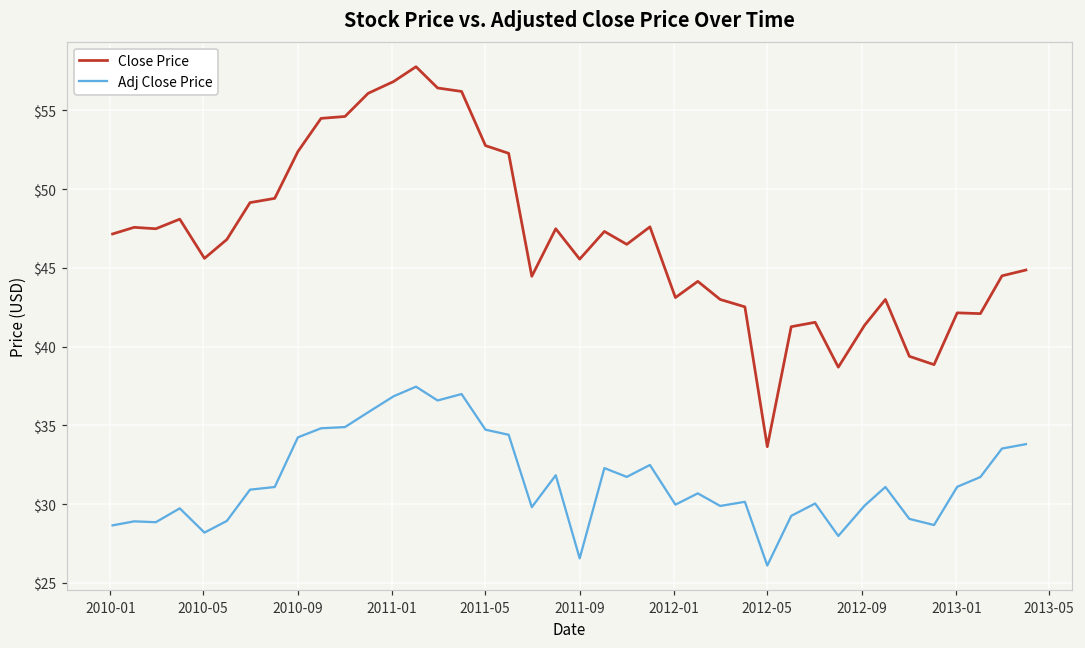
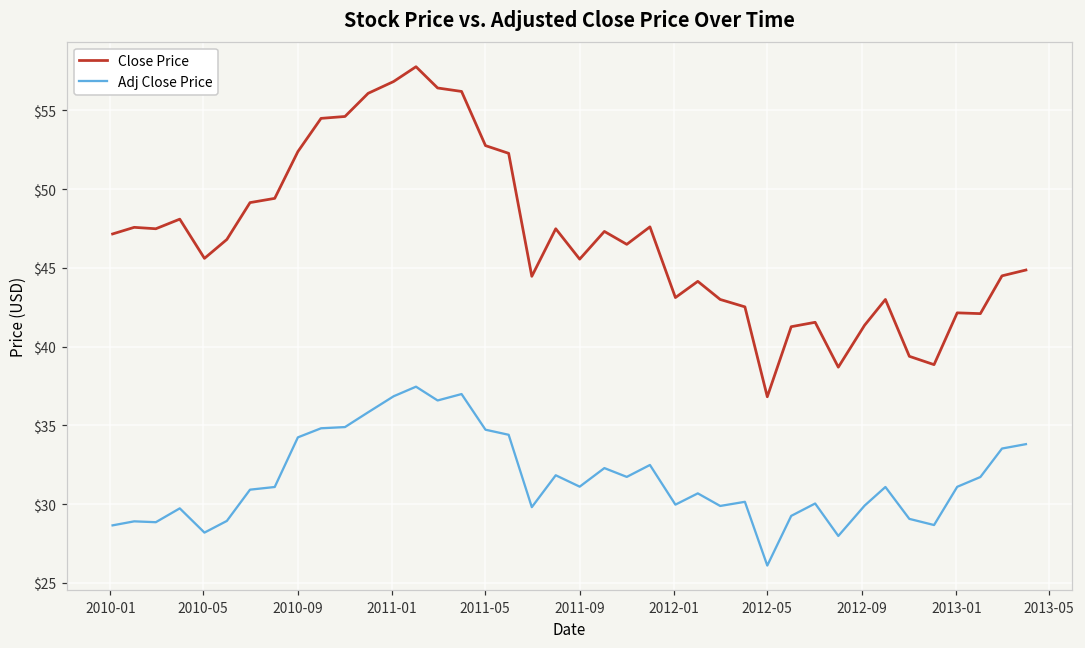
Adj Close Price, 2011-09: $26.6 -> $31.1
Close Price, 2012-05: $33.7 -> $36.8
